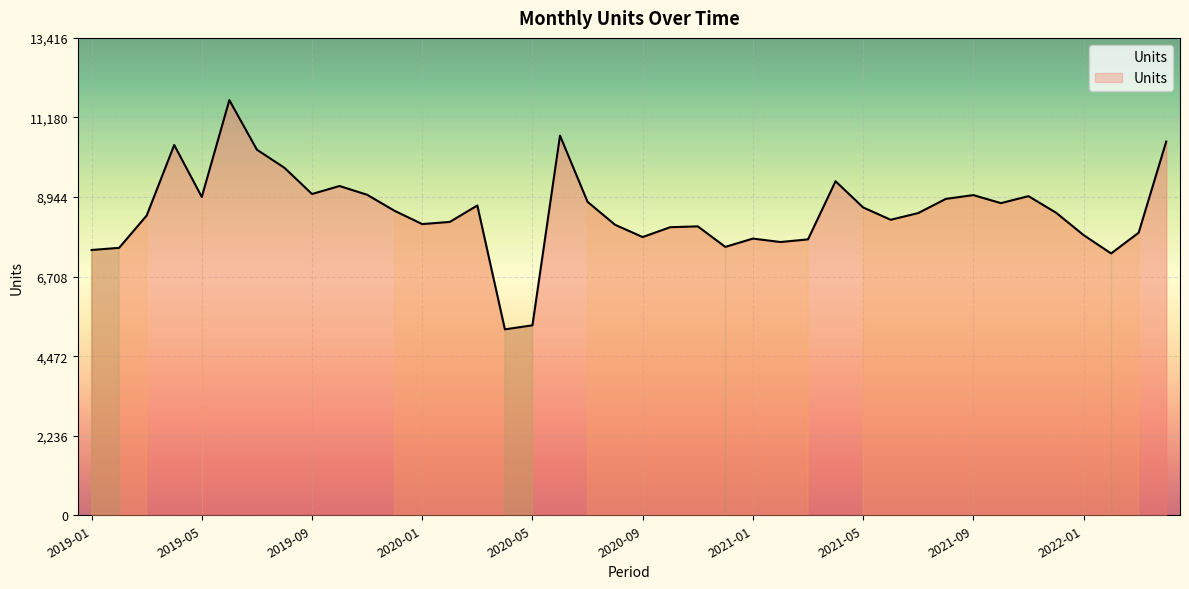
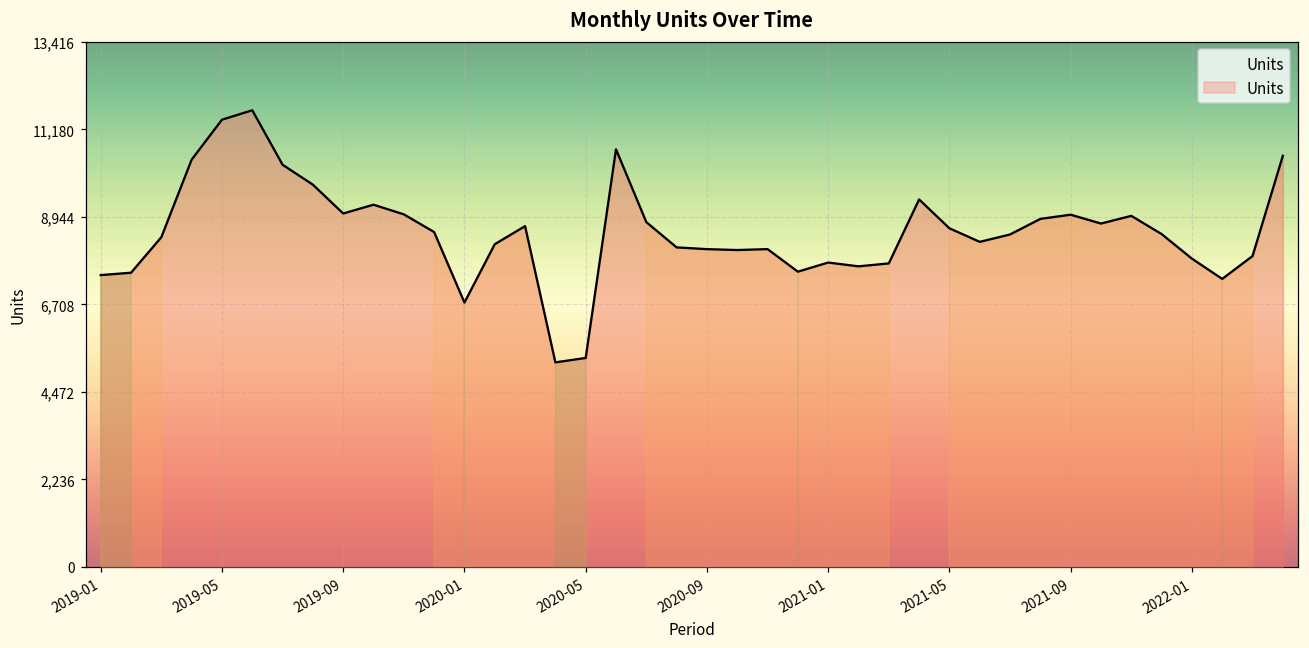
2019-05: 8,900 -> 11,400
2020-01: 8,200 -> 6,800
2020-09: 7,800 -> 8,100
